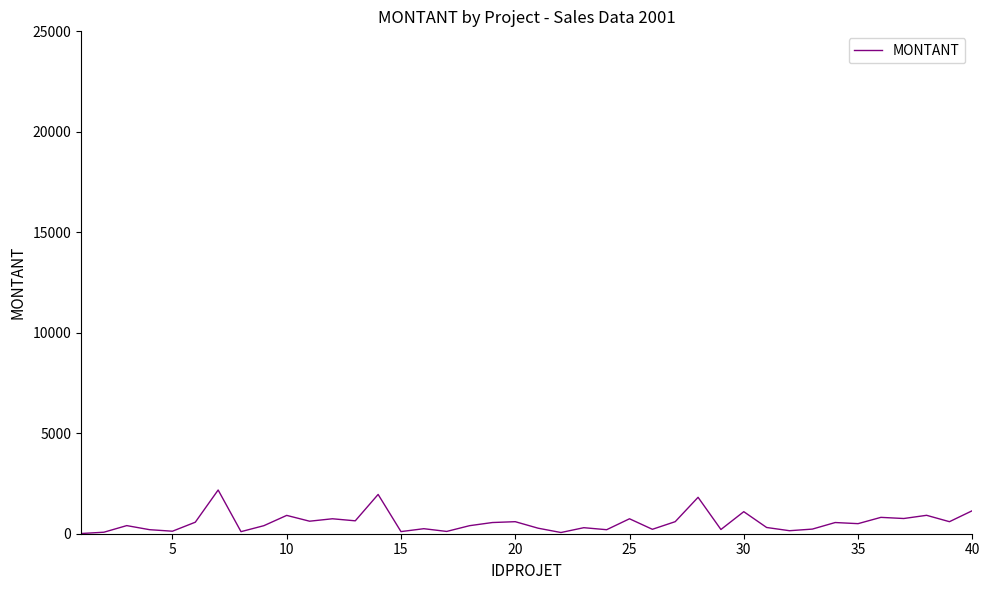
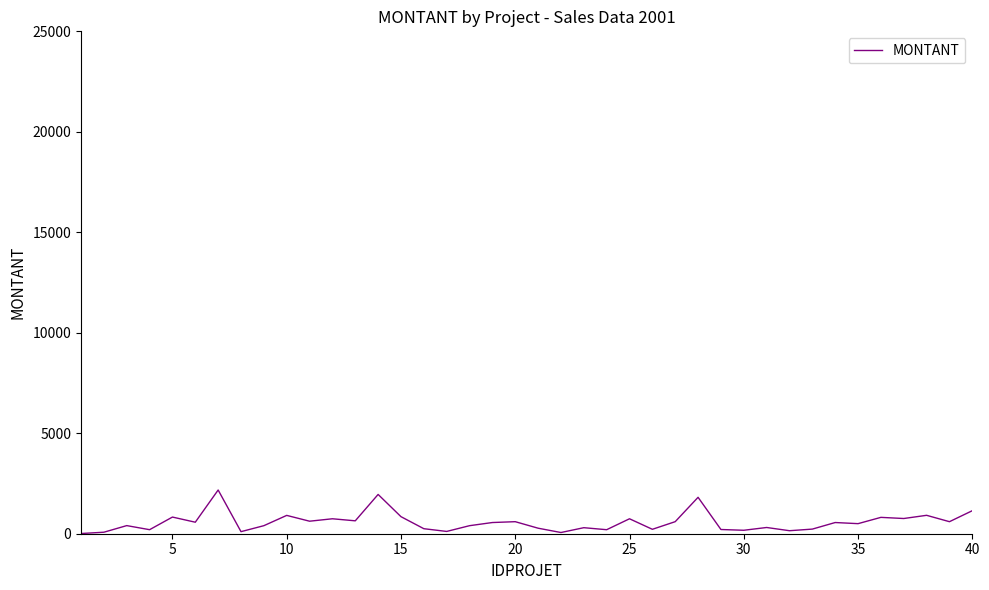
5: 100 -> 800
15: 100 -> 800
30: 1100 -> 200
